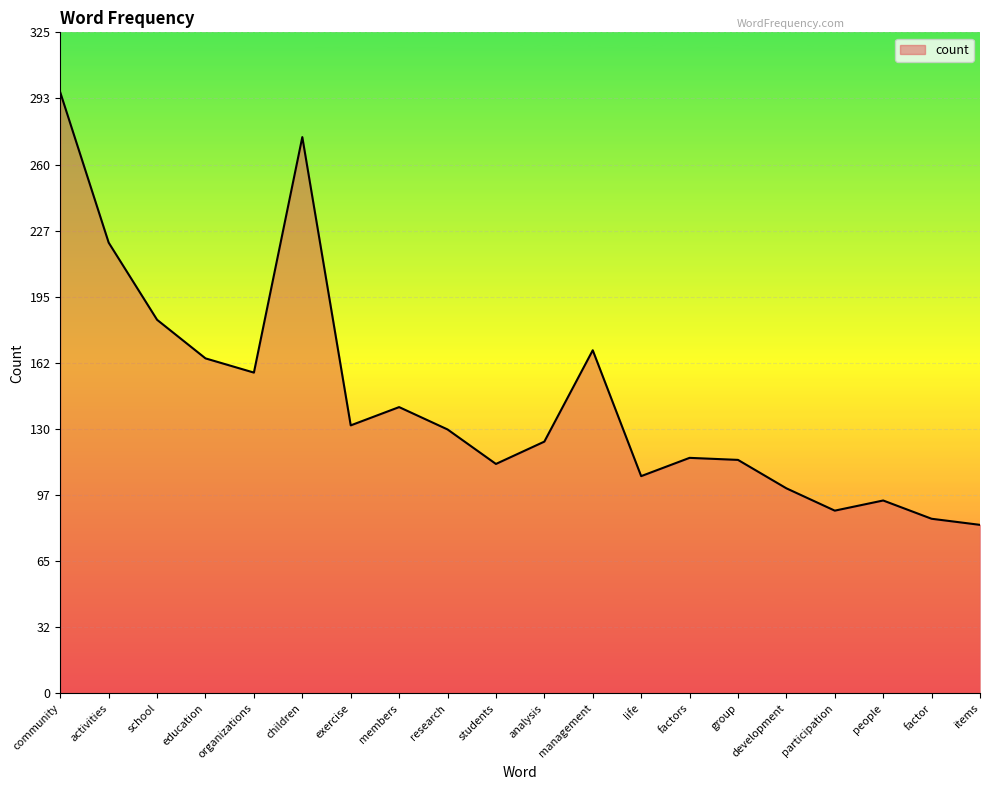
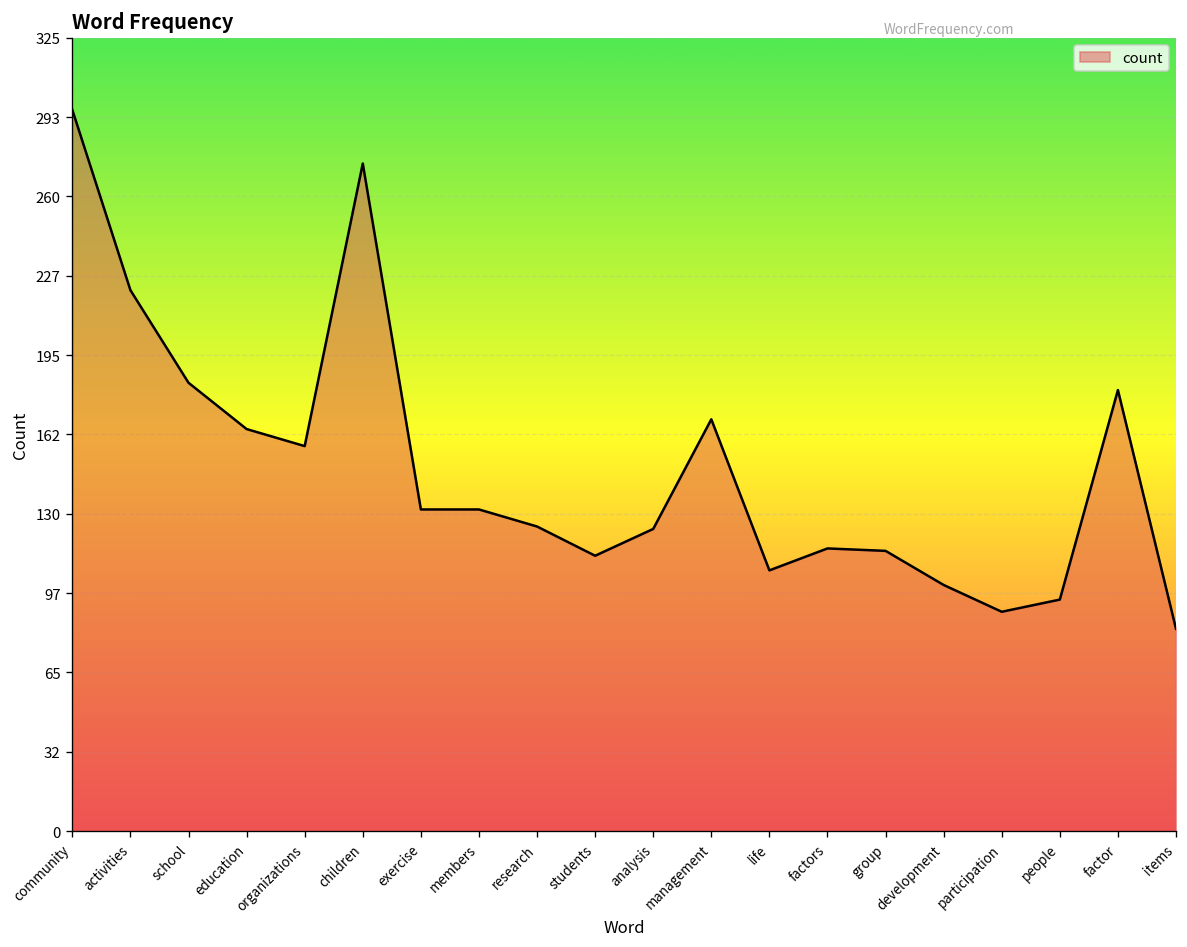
members: 141 -> 132
research: 130 -> 125
factor: 86 -> 181
